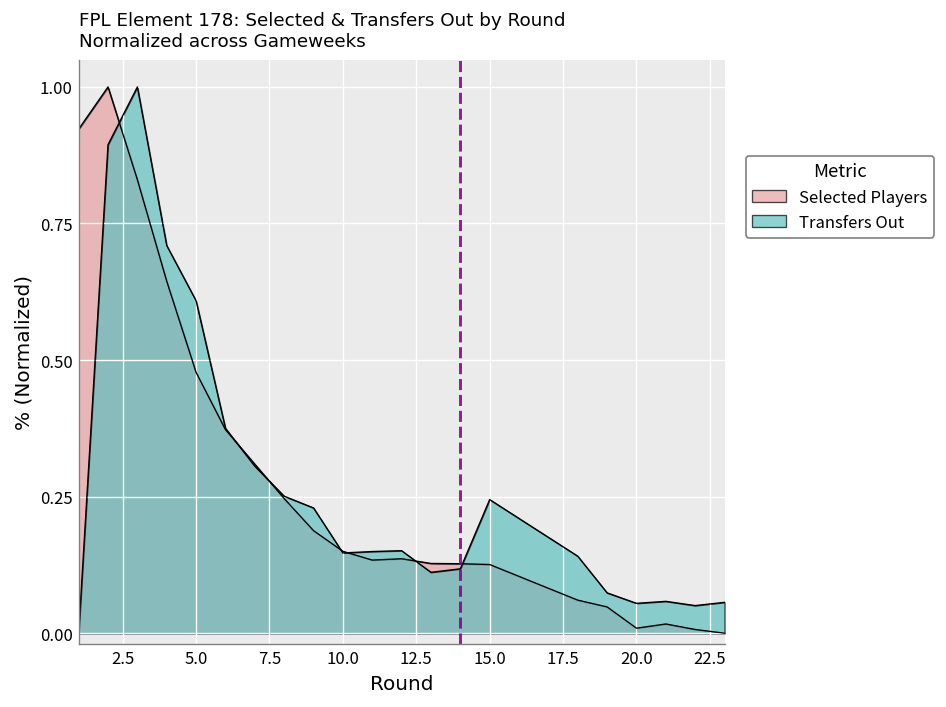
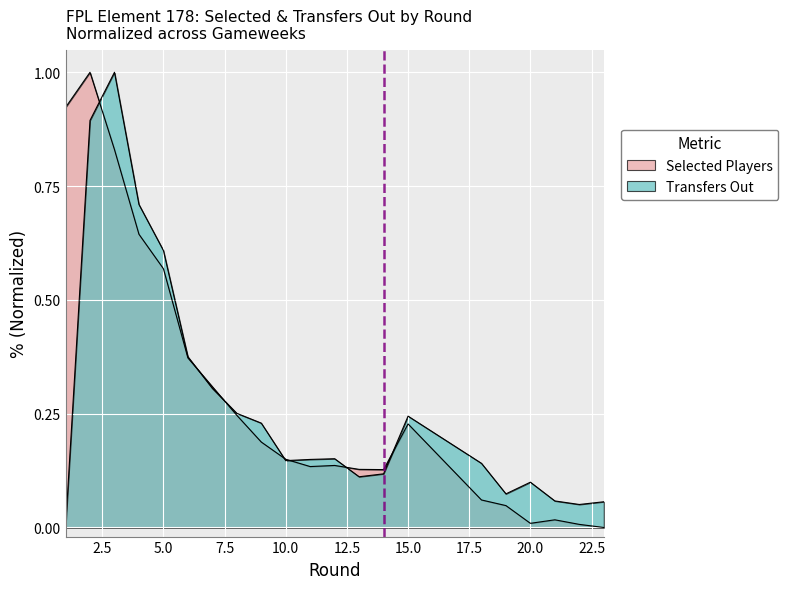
Selected Players, 5.0: 0.48 -> 0.57
Selected Players, 15.0: 0.13 -> 0.23
Transfers Out, 20.0: 0.05 -> 0.10
